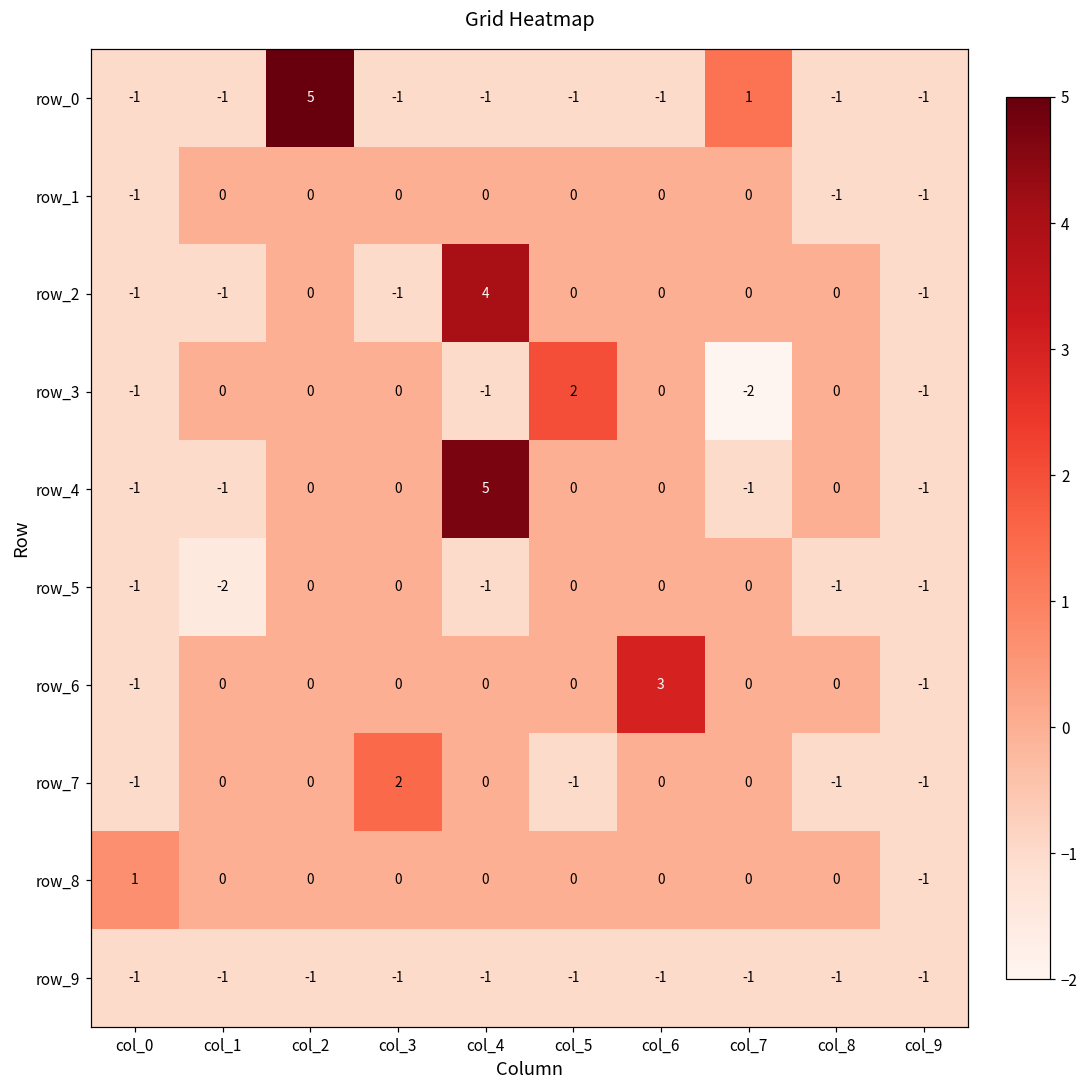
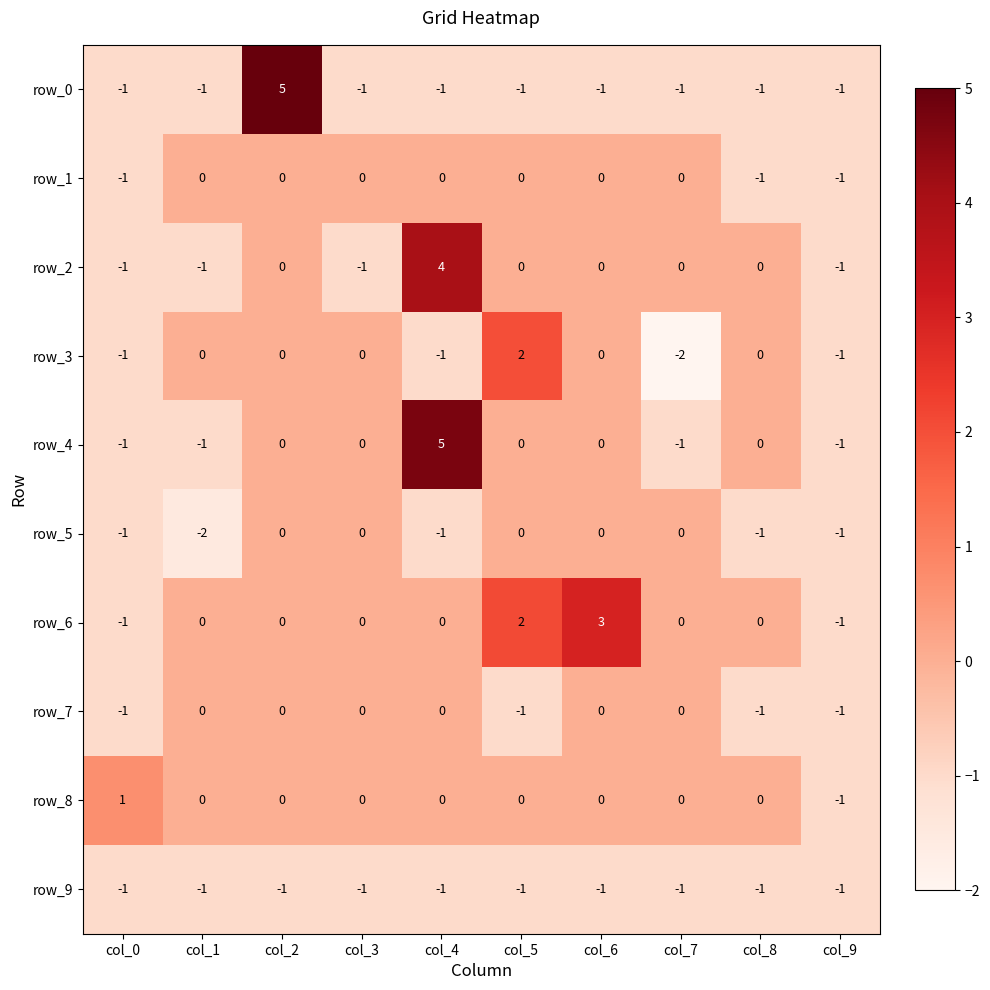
row_0, col_7: 1 -> -1
row_6, col_5: 0 -> 2
row_7, col_3: 2 -> 0
